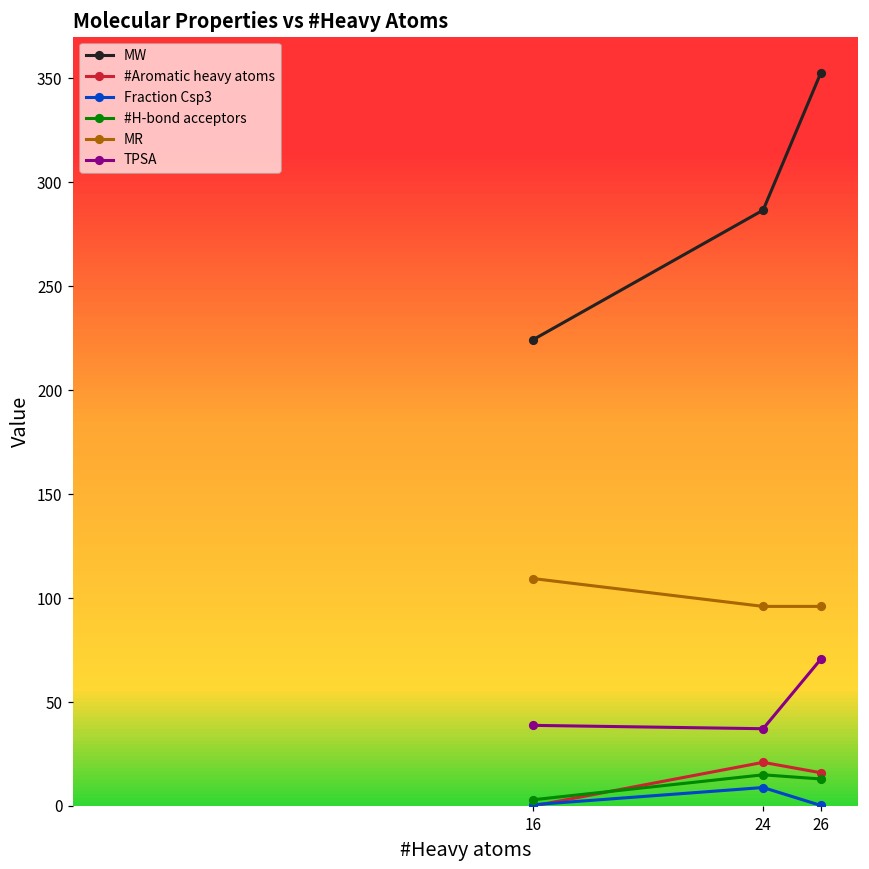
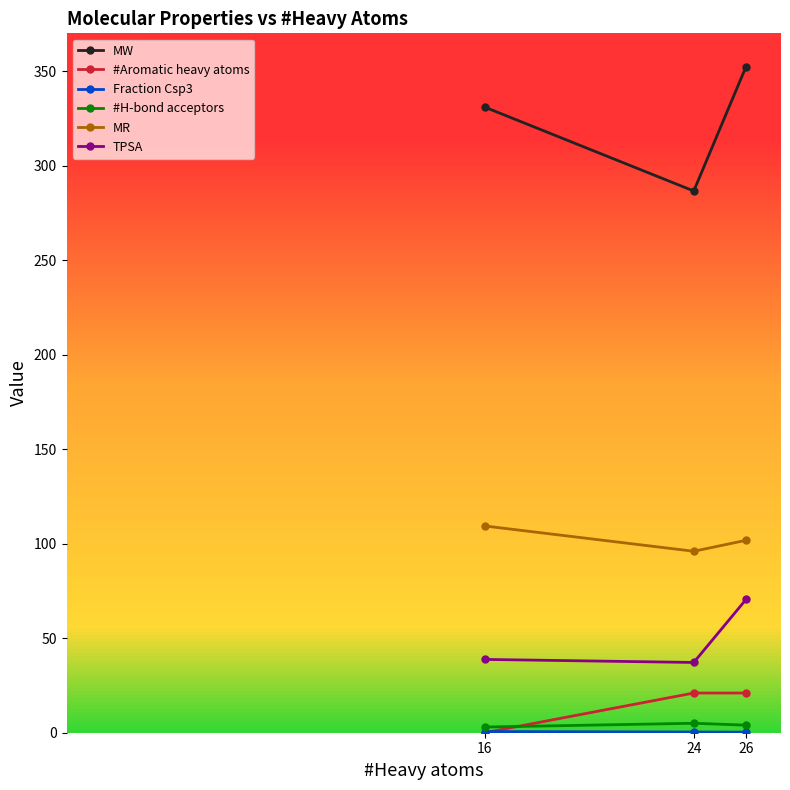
MW, 16: 224 -> 331
Fraction Csp3, 24: 9 -> 0
#H-bond acceptors, 24: 15 -> 5
#Aromatic heavy atoms, 26: 16 -> 21
#H-bond acceptors, 26: 13 -> 4
MR, 26: 96 -> 102
